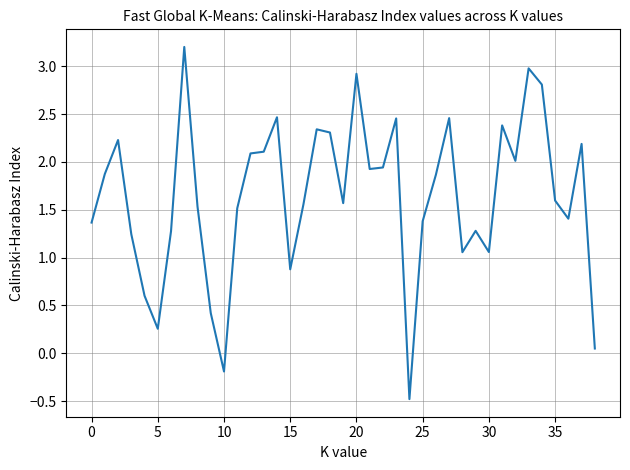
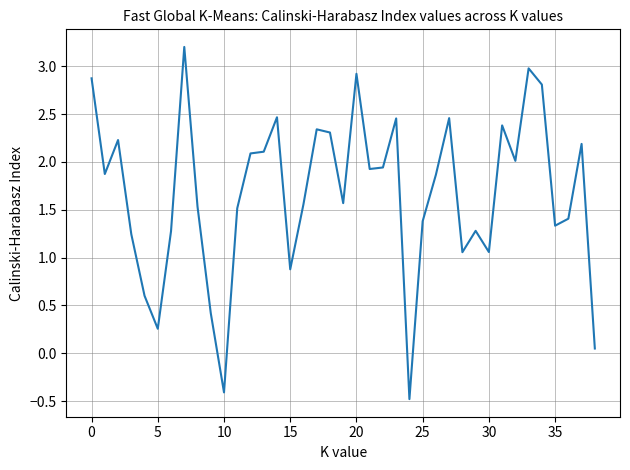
0: 1.4 -> 2.9
10: -0.2 -> -0.4
35: 1.6 -> 1.3
